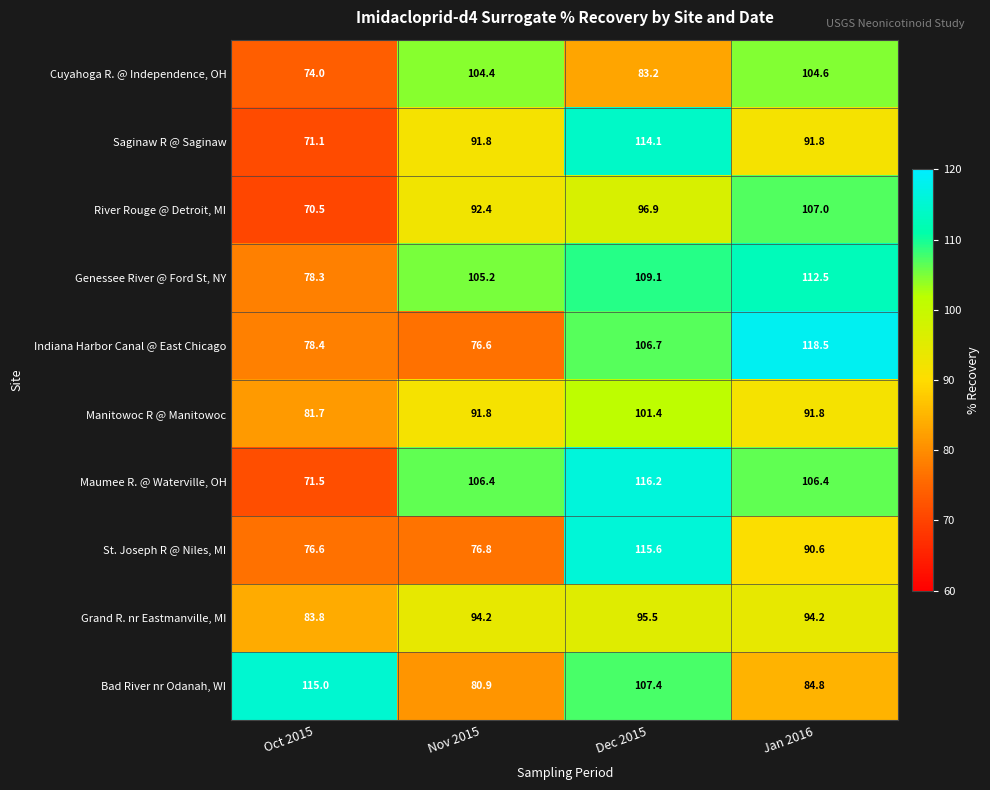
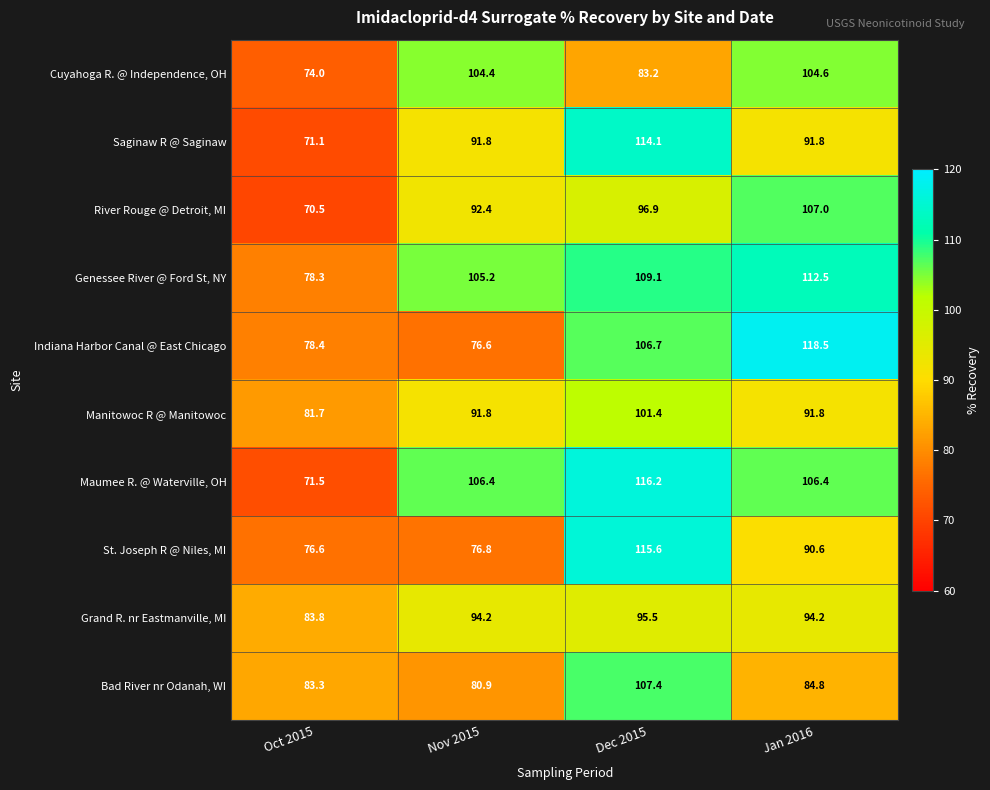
Bad River nr Odanah, WI, Oct 2015: 115.0 -> 83.3
